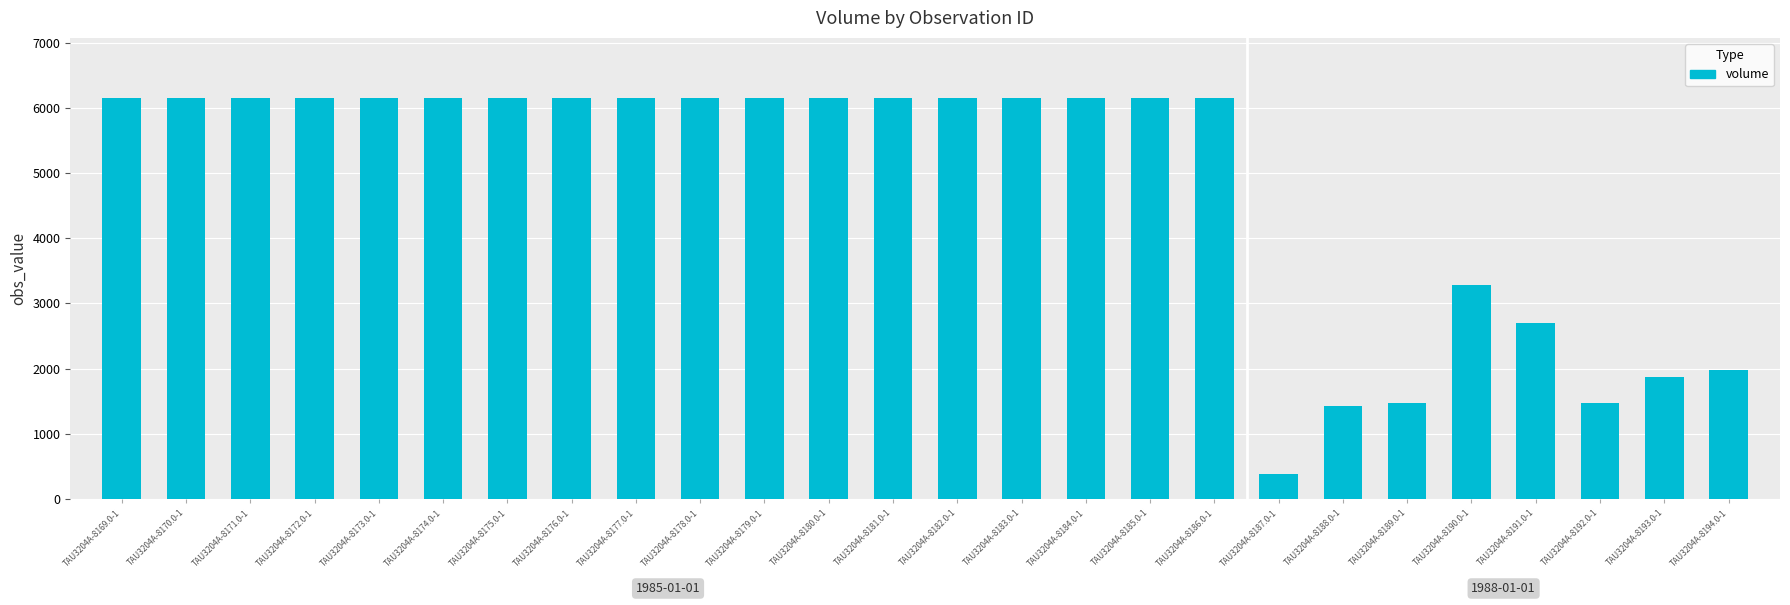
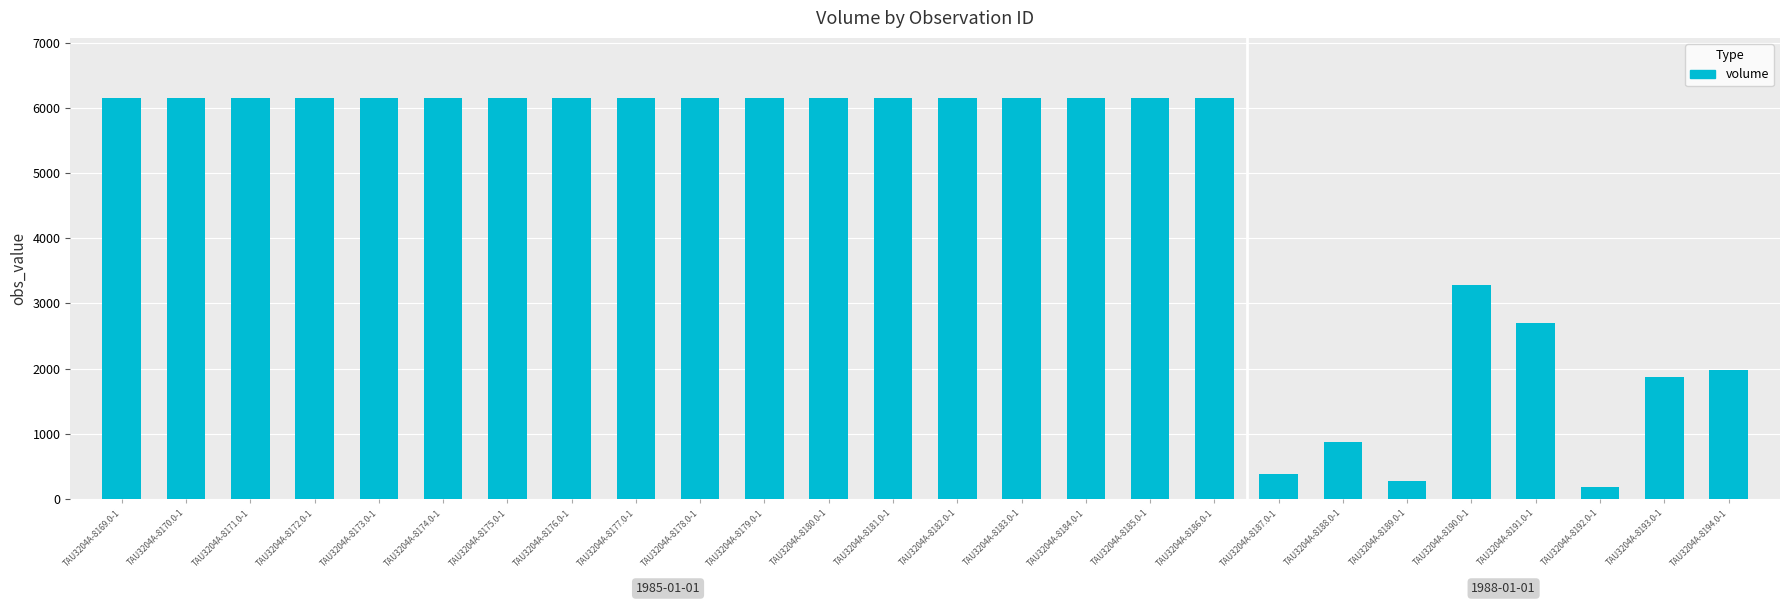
TAU3204A-8188.0-1: 1400 -> 900
TAU3204A-8189.0-1: 1500 -> 300
TAU3204A-8192.0-1: 1500 -> 200
